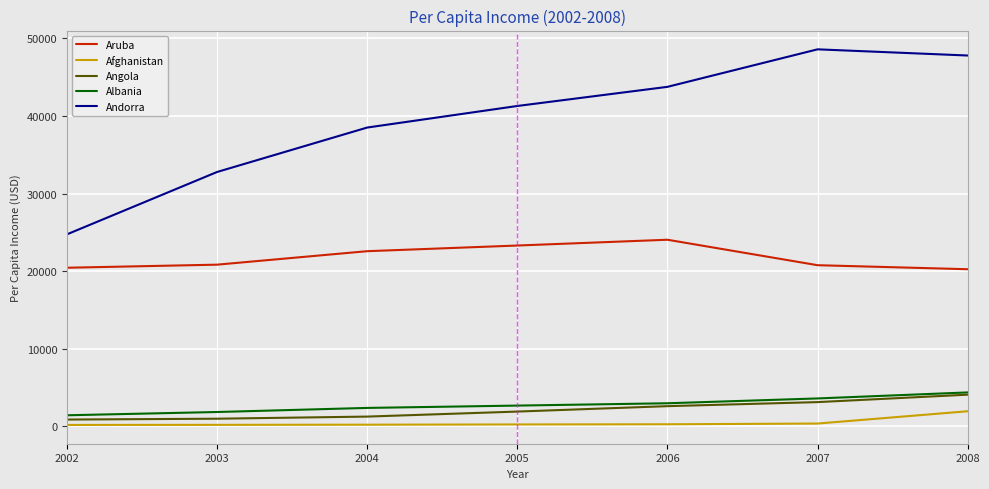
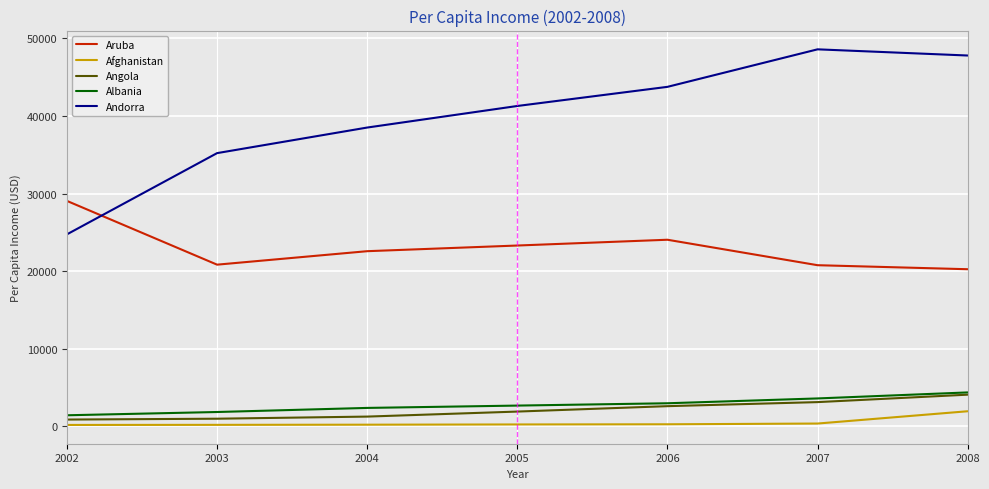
Aruba, 2002: 20000 -> 29000
Andorra, 2003: 33000 -> 35000
